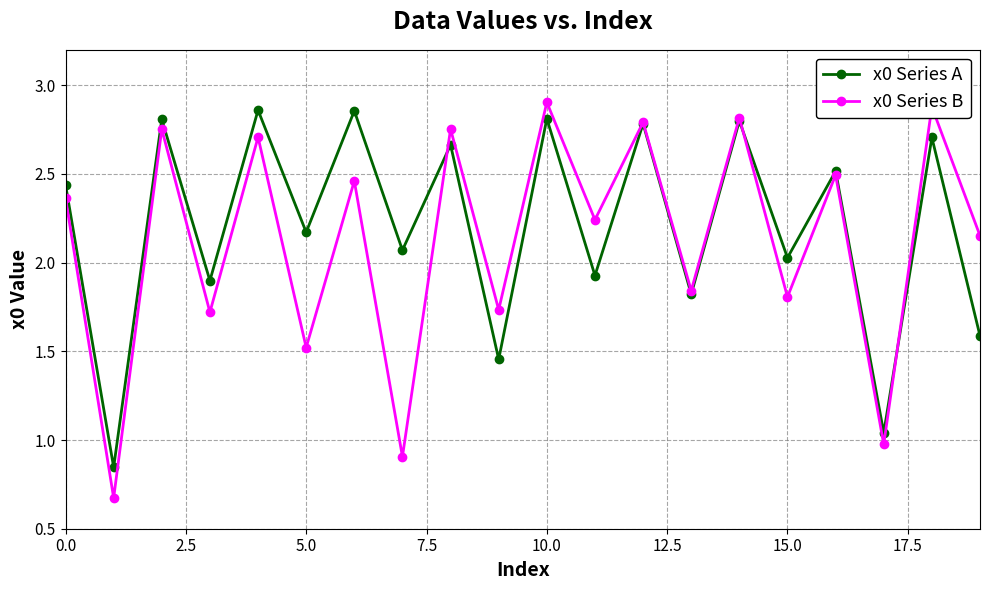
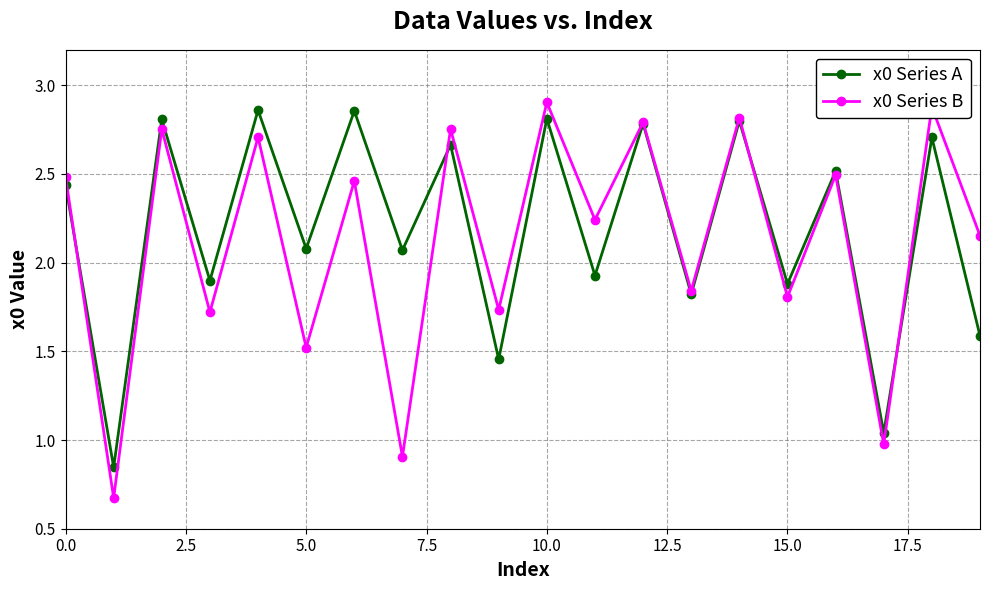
x0 Series B, 0.0: 2.36 -> 2.48
x0 Series A, 5.0: 2.17 -> 2.08
x0 Series A, 15.0: 2.03 -> 1.88
